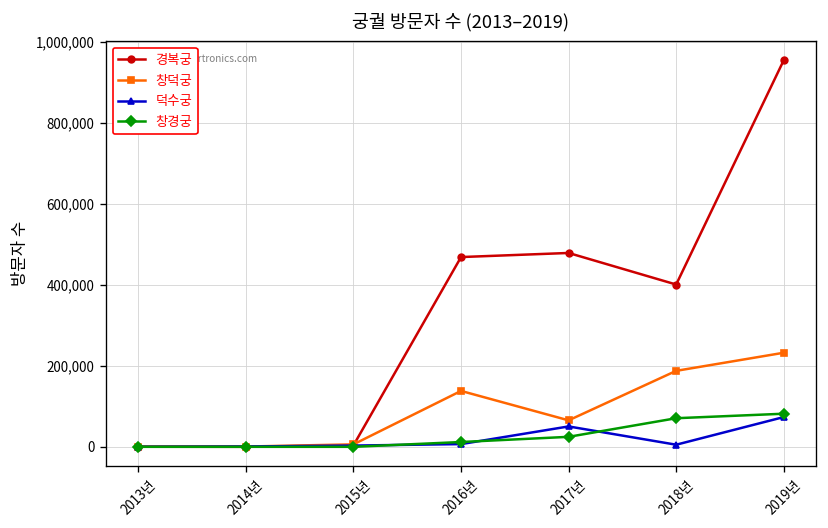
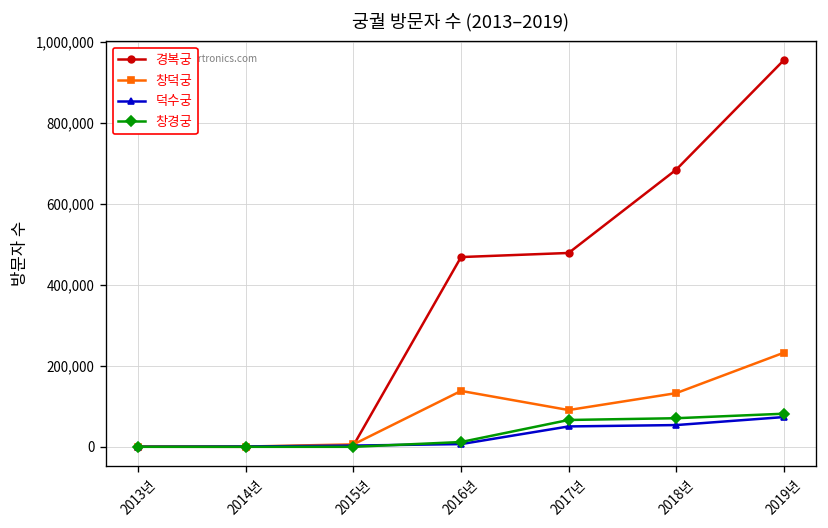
창덕궁, 2017년: 70,000 -> 90,000
창경궁, 2017년: 20,000 -> 70,000
경복궁, 2018년: 400,000 -> 680,000
창덕궁, 2018년: 190,000 -> 130,000
덕수궁, 2018년: 10,000 -> 50,000
